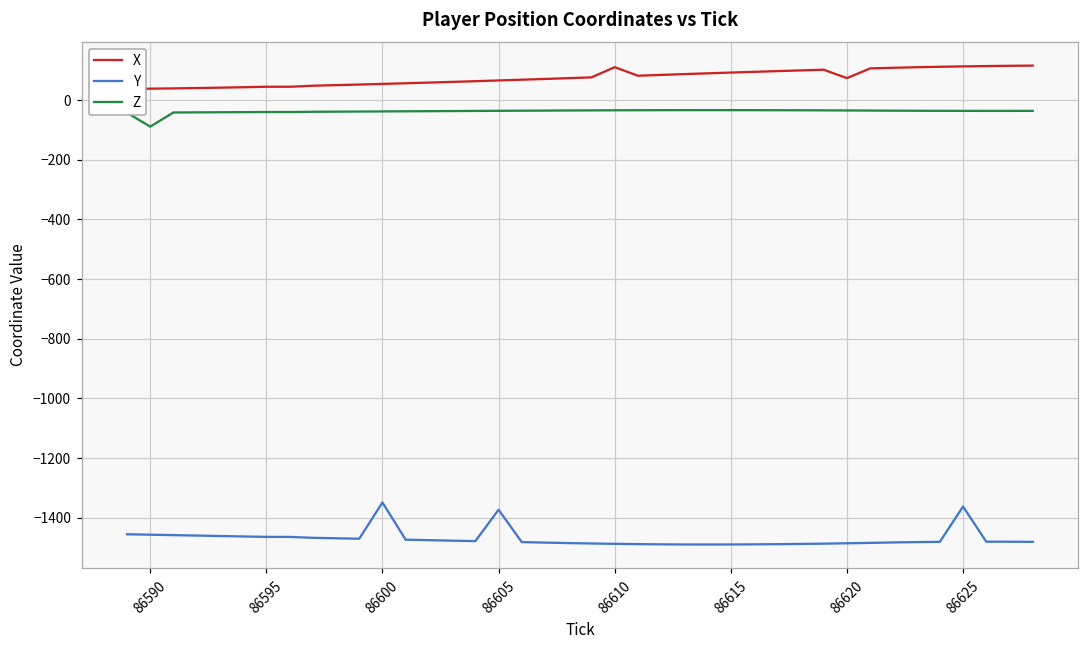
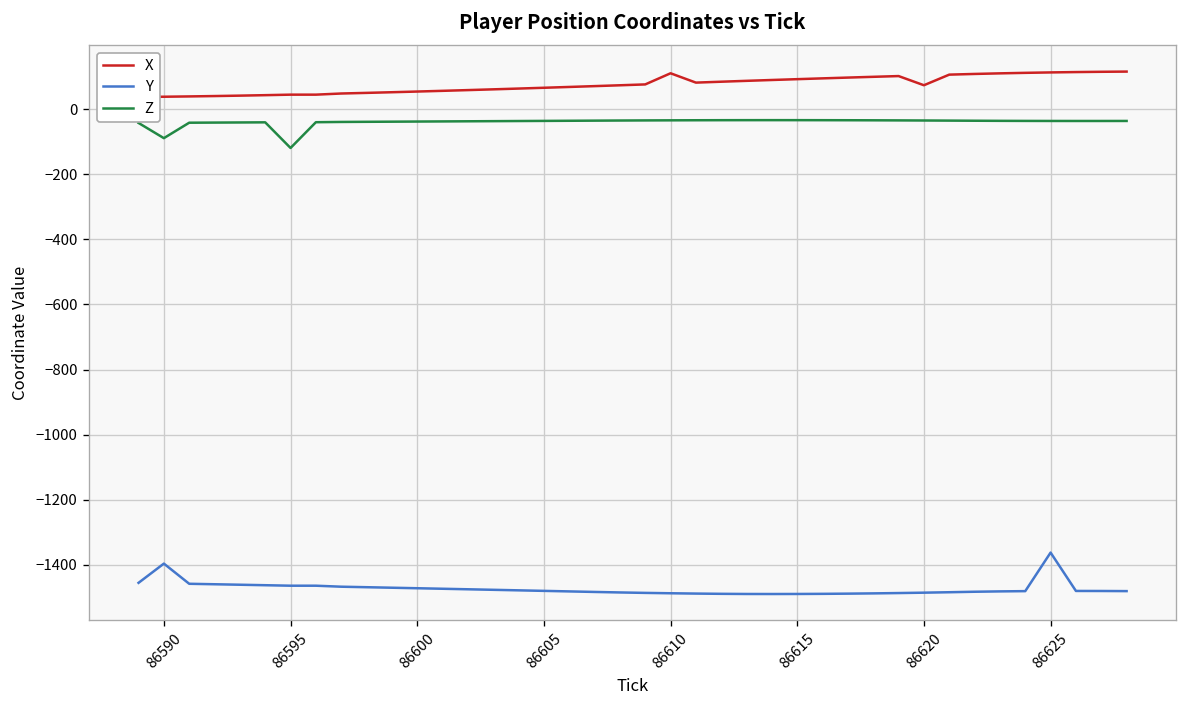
Y, 86590: -1460 -> -1400
Z, 86595: -40 -> -120
Y, 86600: -1350 -> -1470
Y, 86605: -1370 -> -1480
